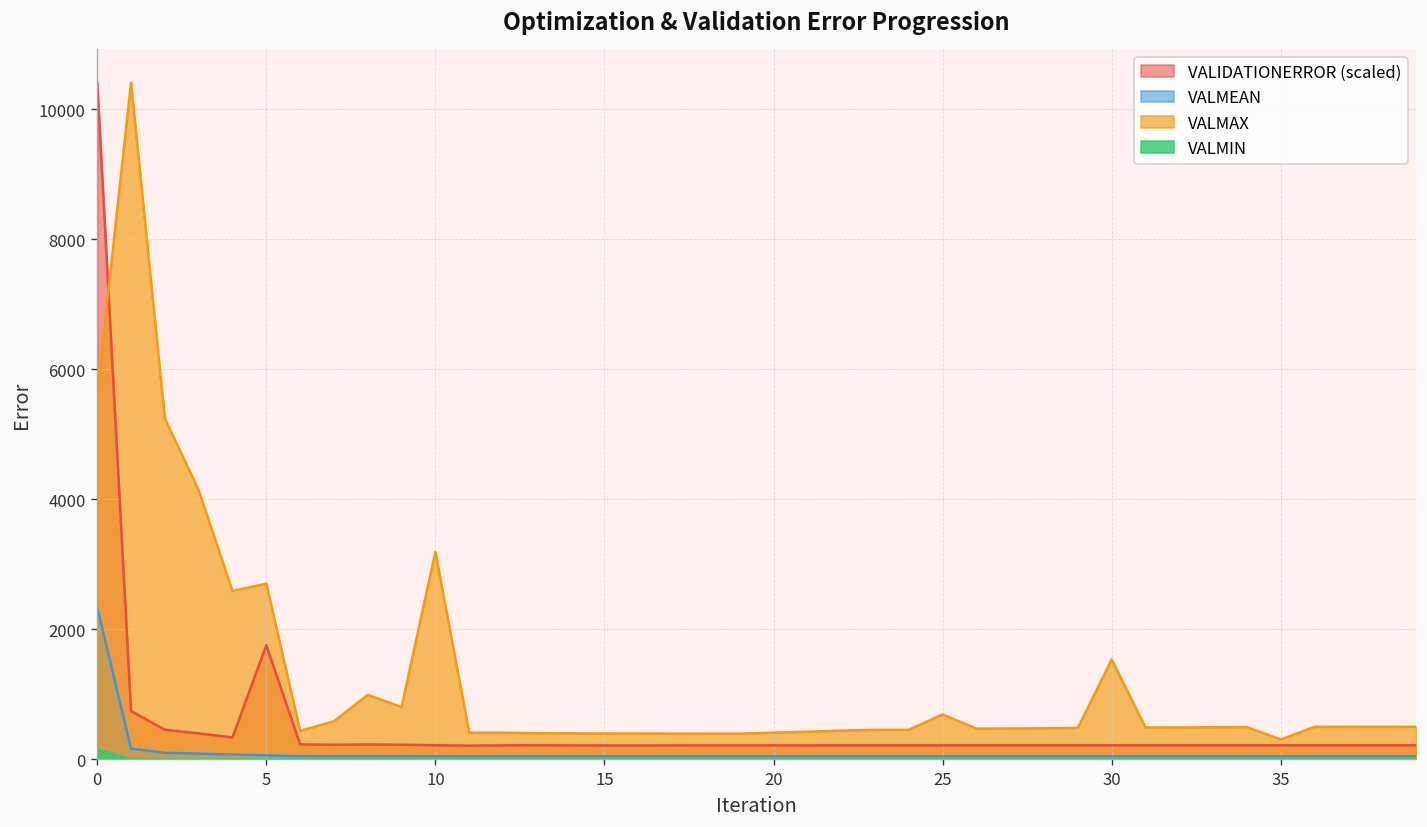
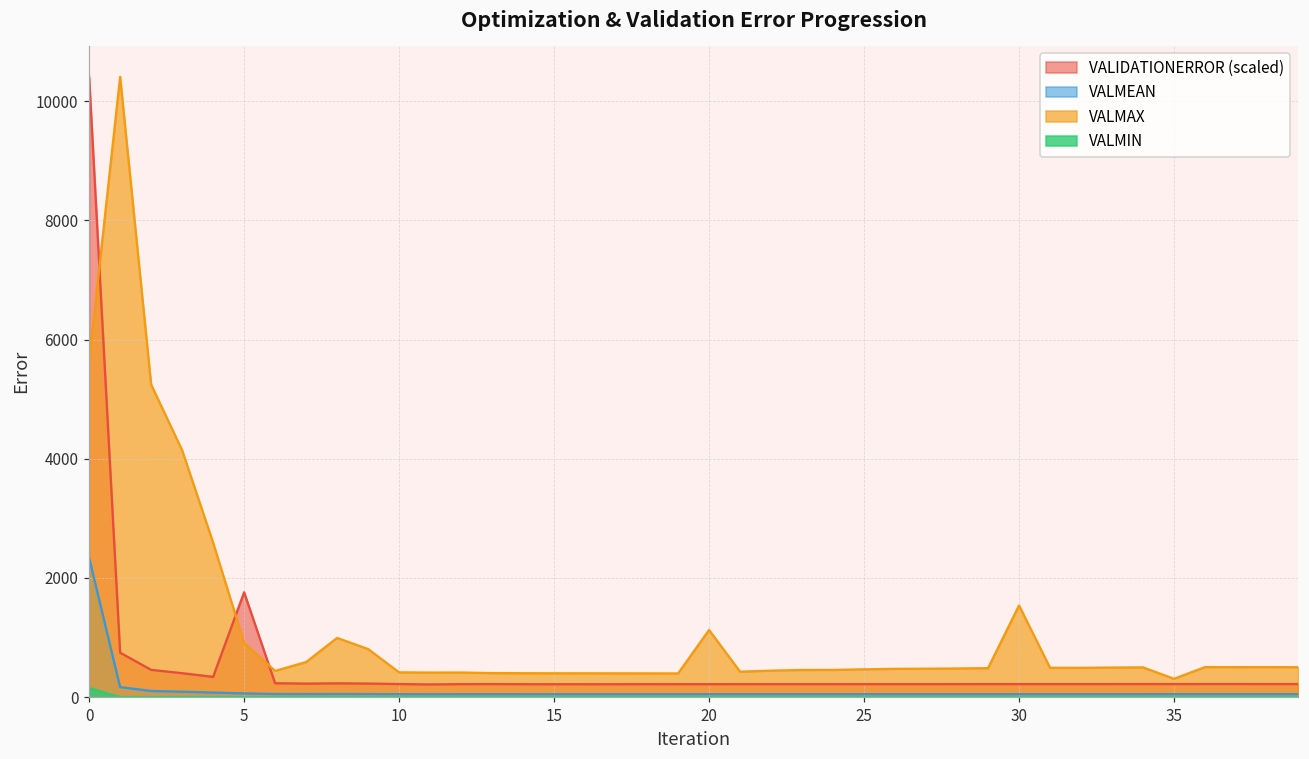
VALMAX, 5: 2700 -> 900
VALMAX, 10: 3200 -> 400
VALMAX, 20: 400 -> 1100
VALMAX, 25: 700 -> 500
